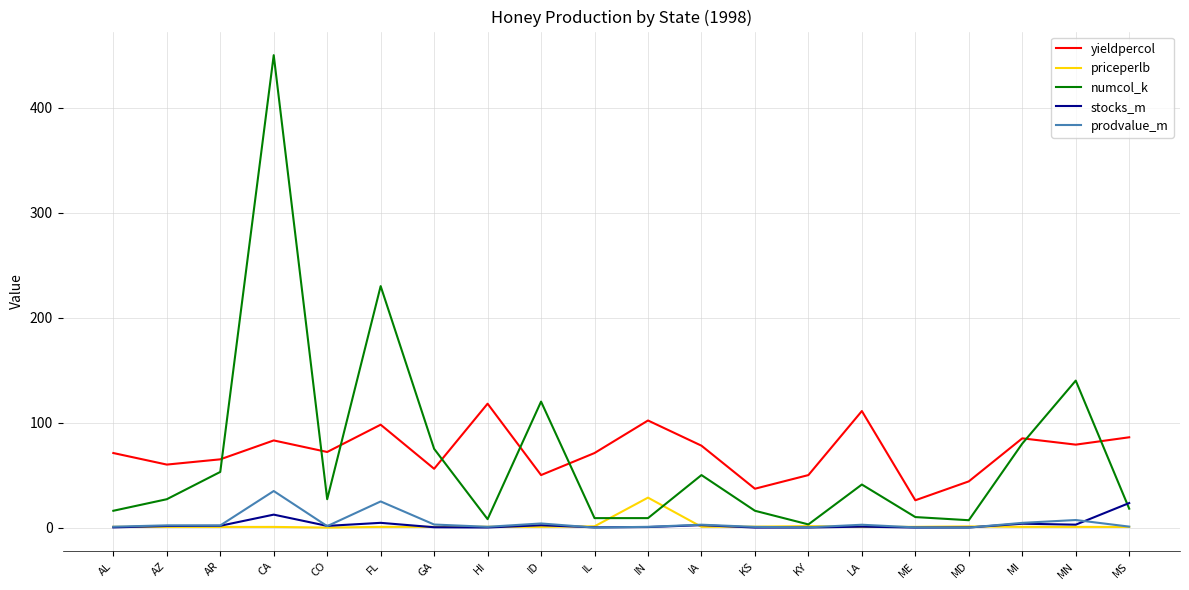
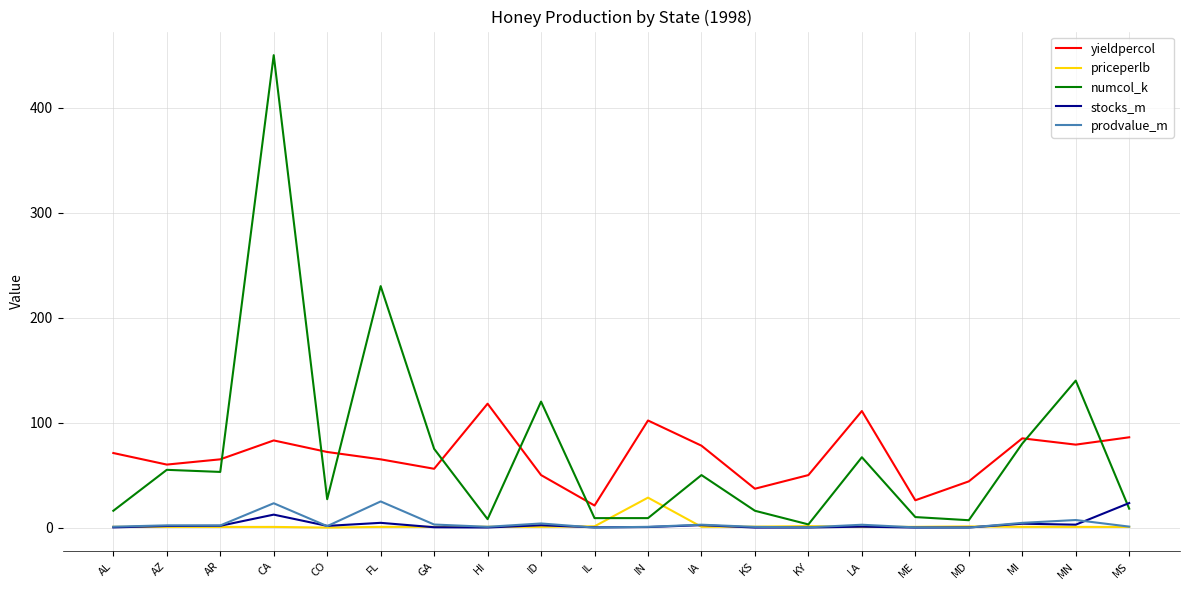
numcol_k, AZ: 27 -> 55
prodvalue_m, CA: 35 -> 23
yieldpercol, FL: 98 -> 65
yieldpercol, IL: 71 -> 21
numcol_k, LA: 41 -> 67
